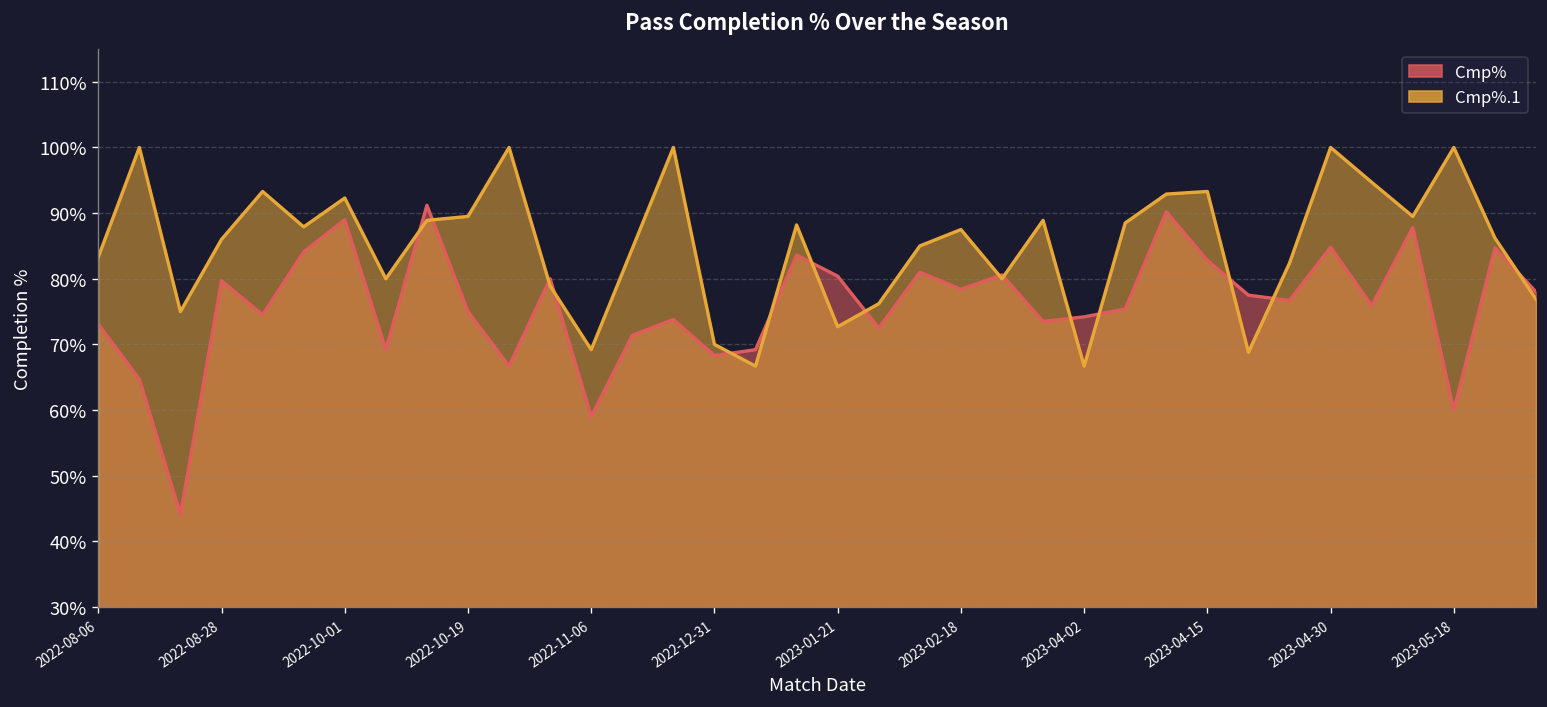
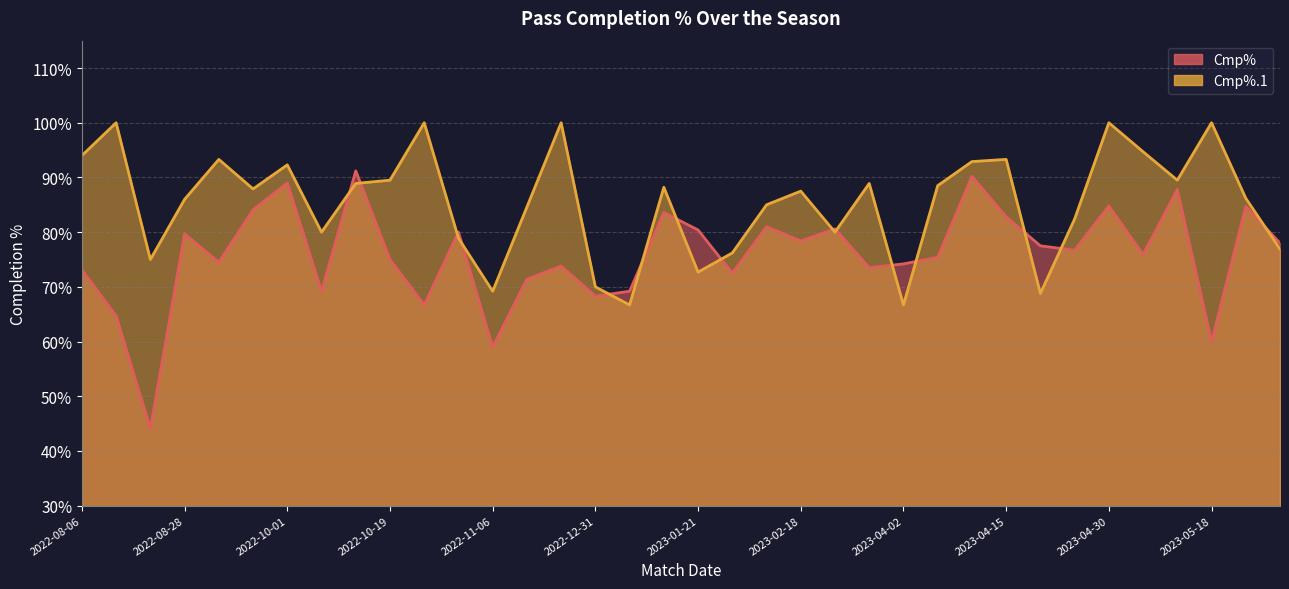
Cmp%.1, 2022-08-06: 83% -> 94%
